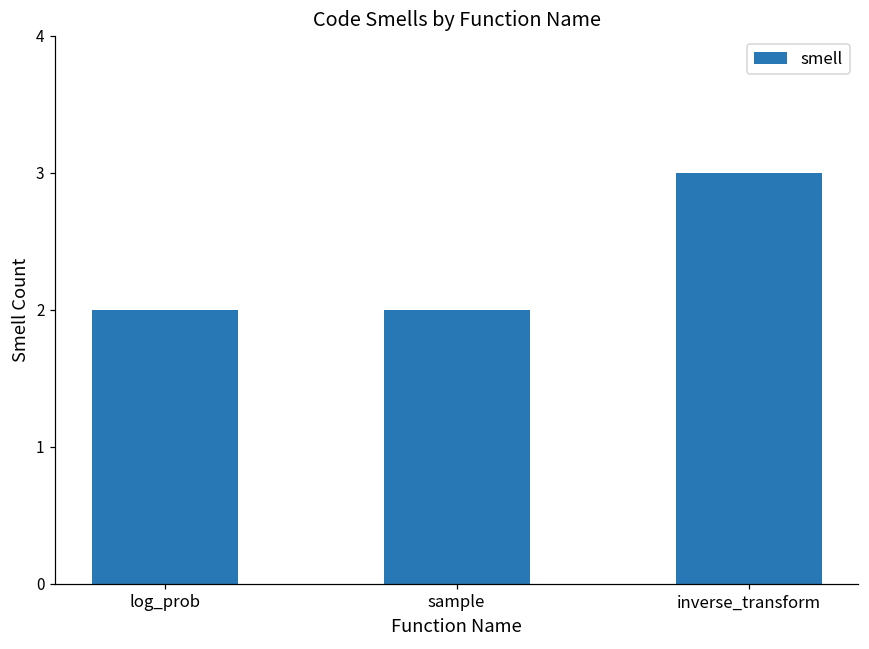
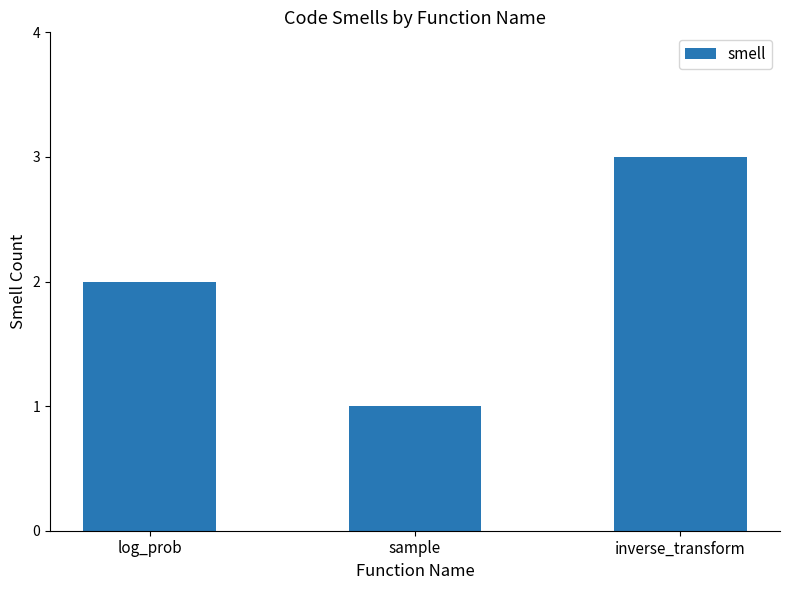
sample: 2 -> 1
